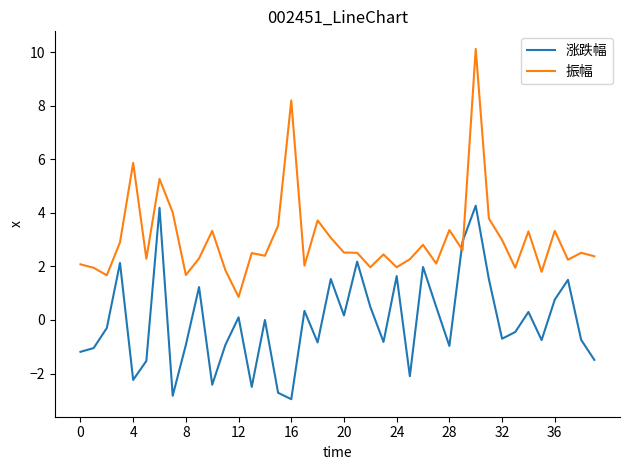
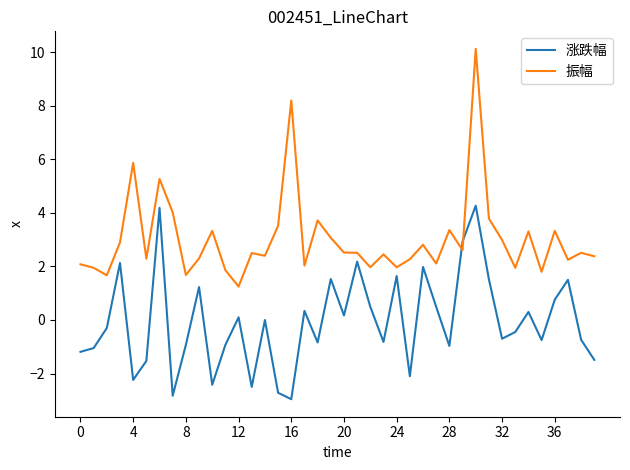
振幅, 12: 0.9 -> 1.3
